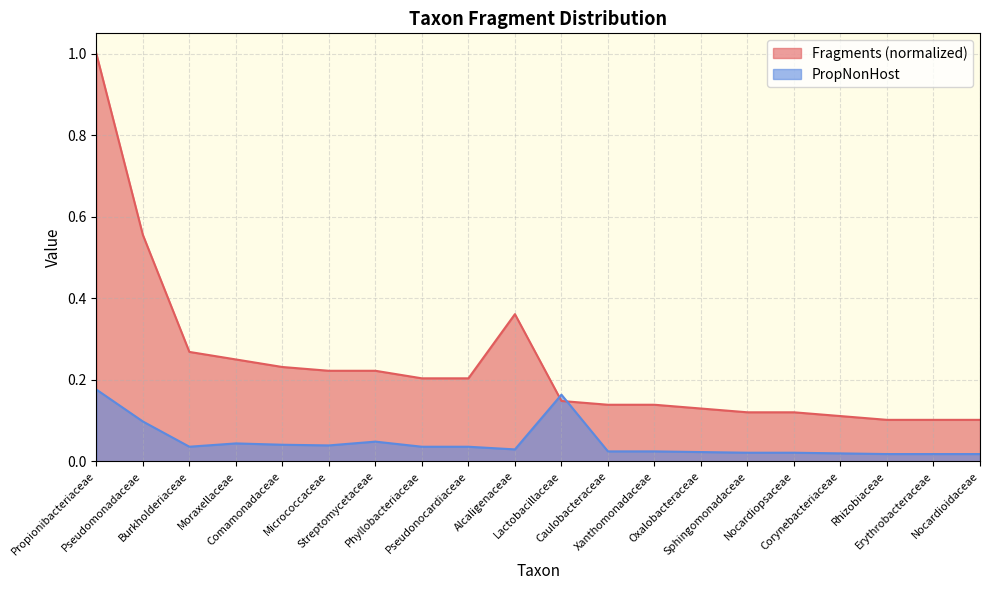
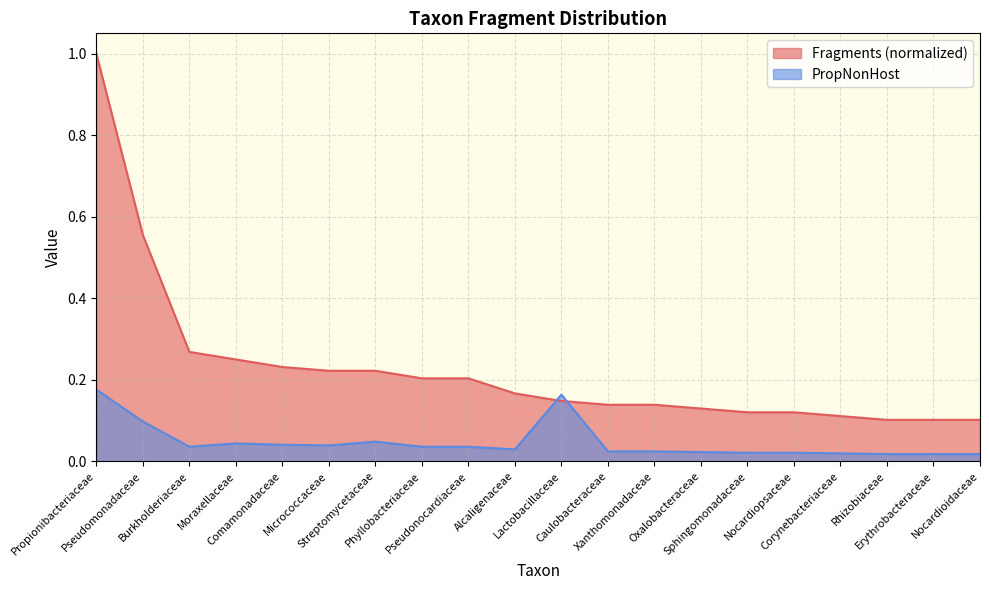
Fragments (normalized), Alcaligenaceae: 0.36 -> 0.17
